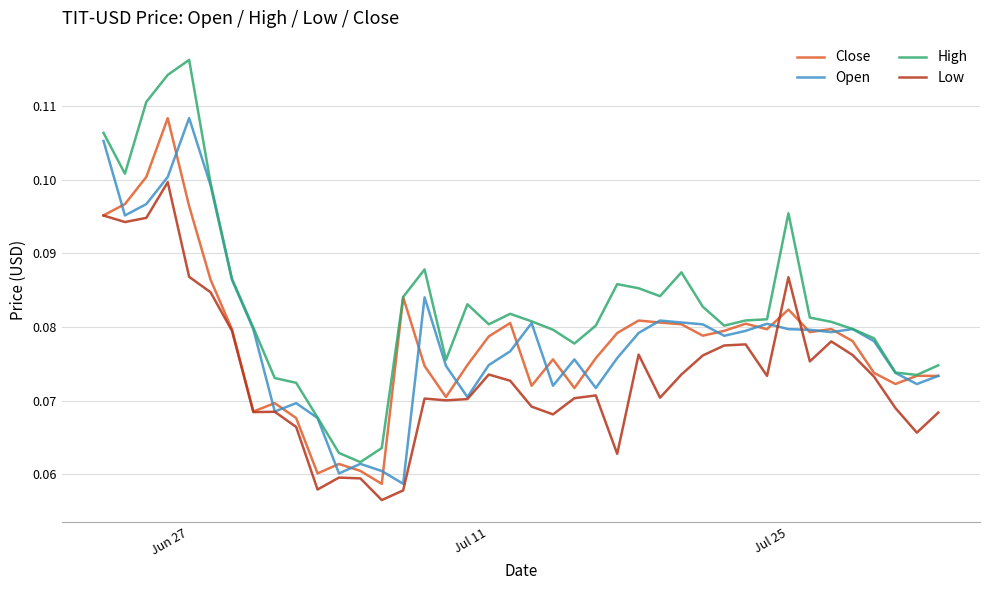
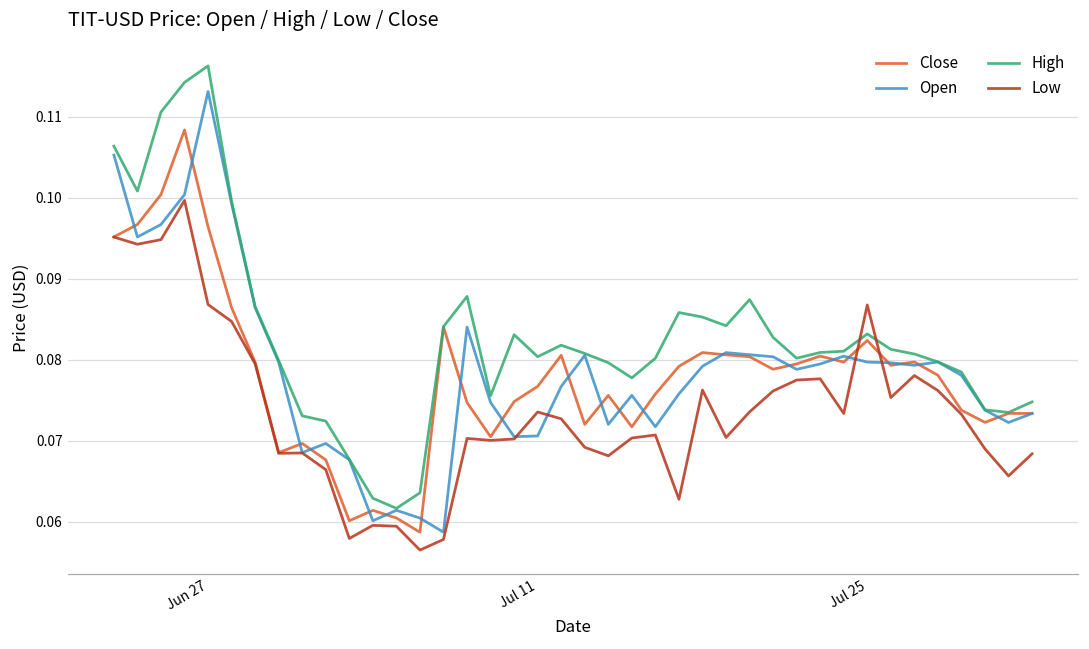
Open, Jun 27: 0.108 -> 0.113
Close, Jul 11: 0.079 -> 0.077
Open, Jul 11: 0.075 -> 0.071
High, Jul 25: 0.095 -> 0.083
